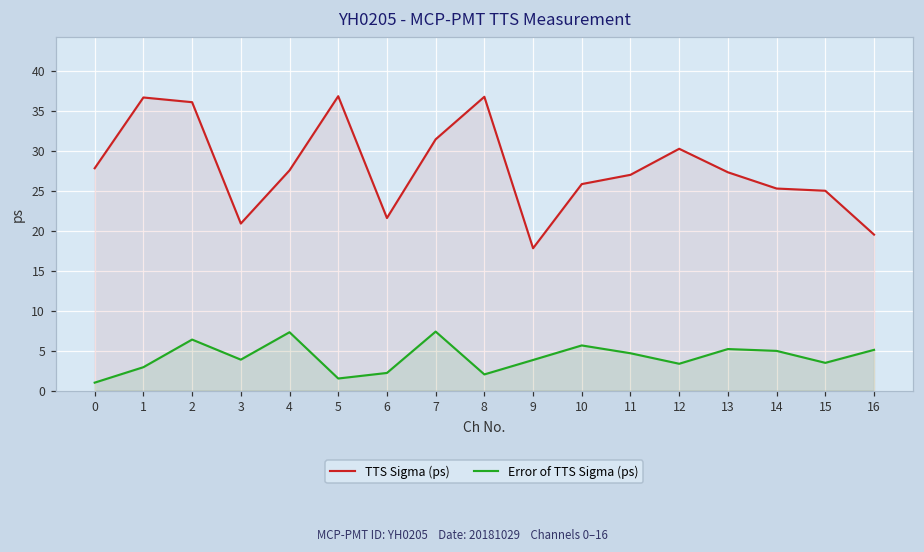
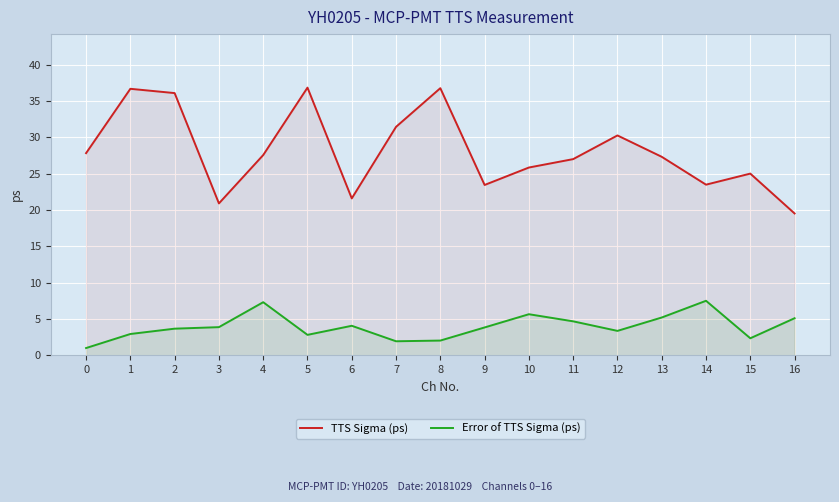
Error of TTS Sigma (ps), 2: 6 -> 4
Error of TTS Sigma (ps), 5: 2 -> 3
Error of TTS Sigma (ps), 6: 2 -> 4
Error of TTS Sigma (ps), 7: 7 -> 2
TTS Sigma (ps), 9: 18 -> 23
TTS Sigma (ps), 14: 25 -> 23
Error of TTS Sigma (ps), 14: 5 -> 7
Error of TTS Sigma (ps), 15: 3 -> 2
